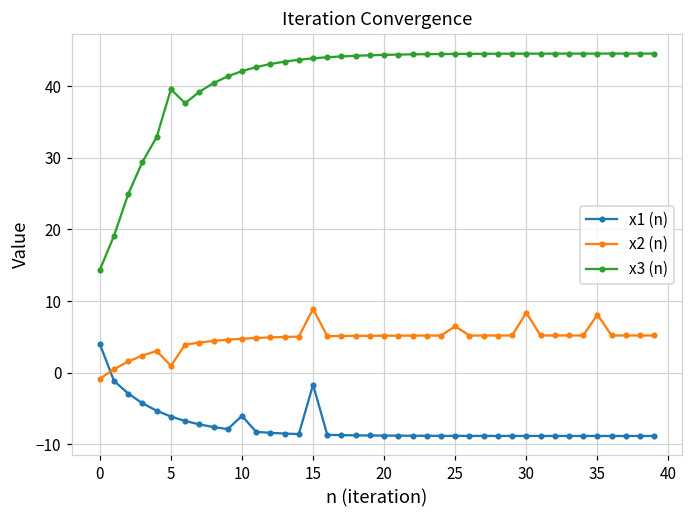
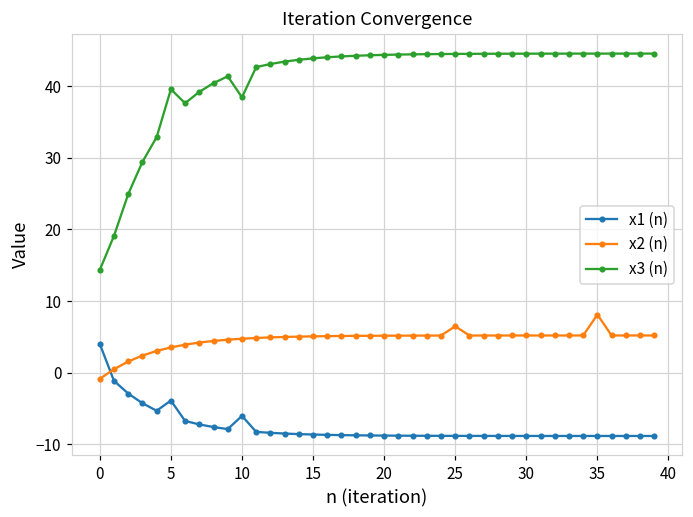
x1 (n), 5: -6 -> -4
x2 (n), 5: 1 -> 4
x3 (n), 10: 42 -> 38
x1 (n), 15: -2 -> -9
x2 (n), 15: 9 -> 5
x2 (n), 30: 8 -> 5
